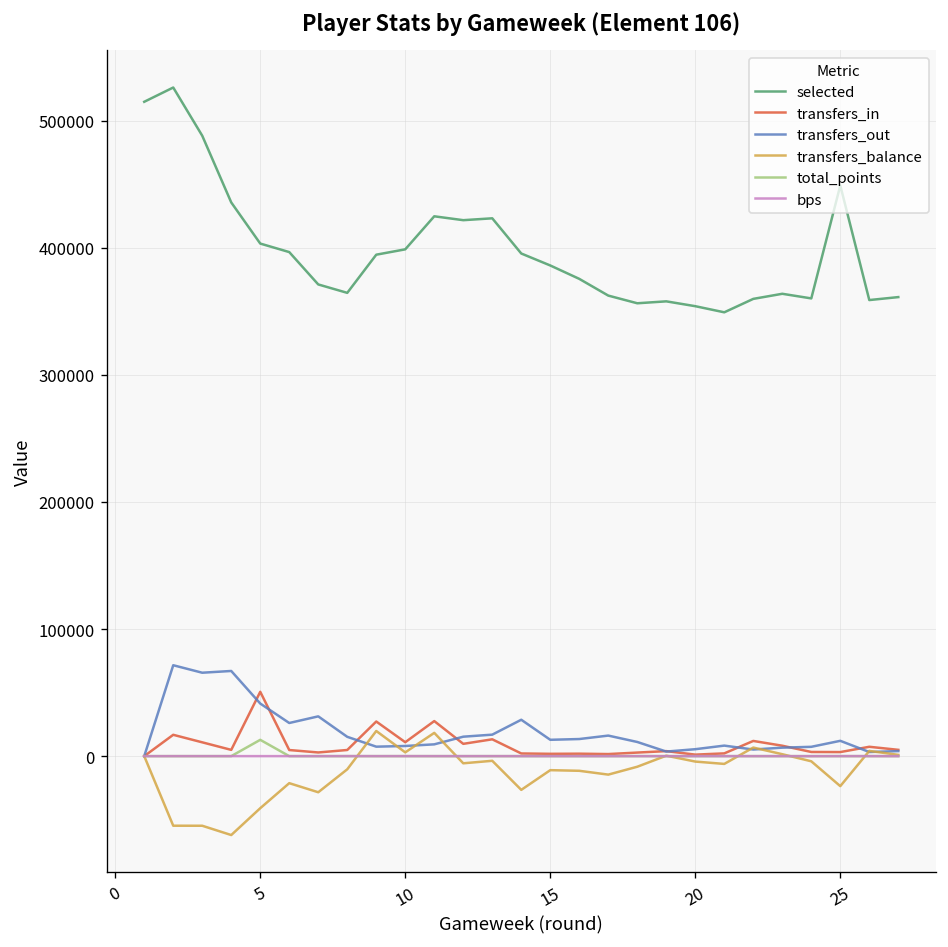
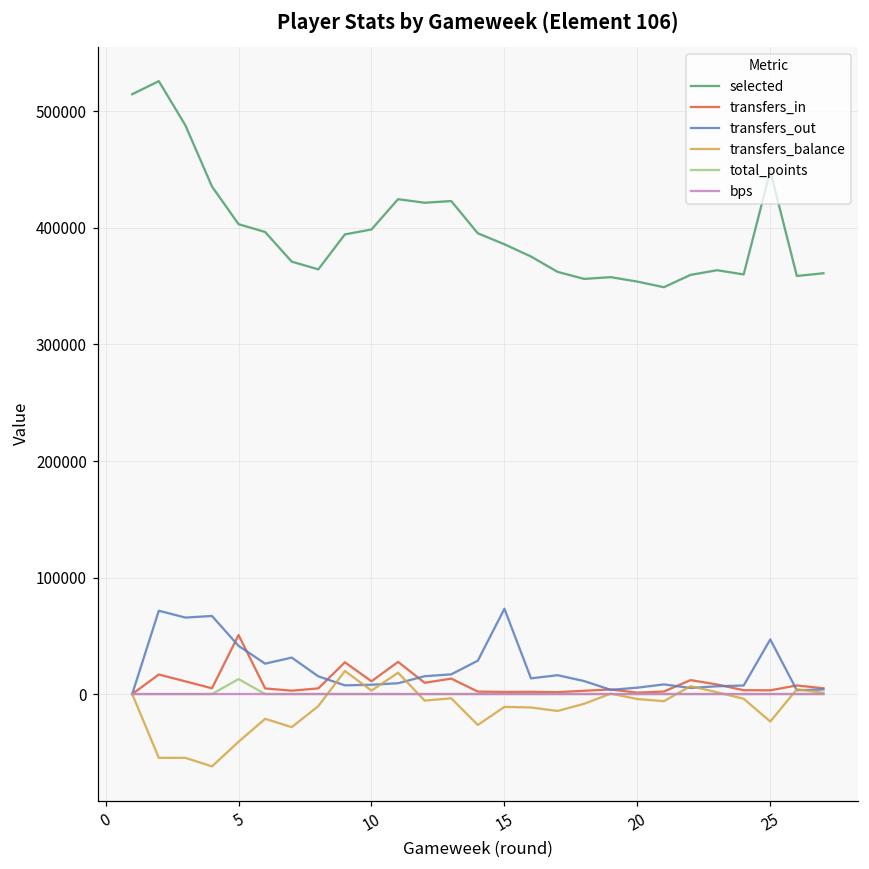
transfers_out, 15: 13000 -> 73000
transfers_out, 25: 12000 -> 47000
